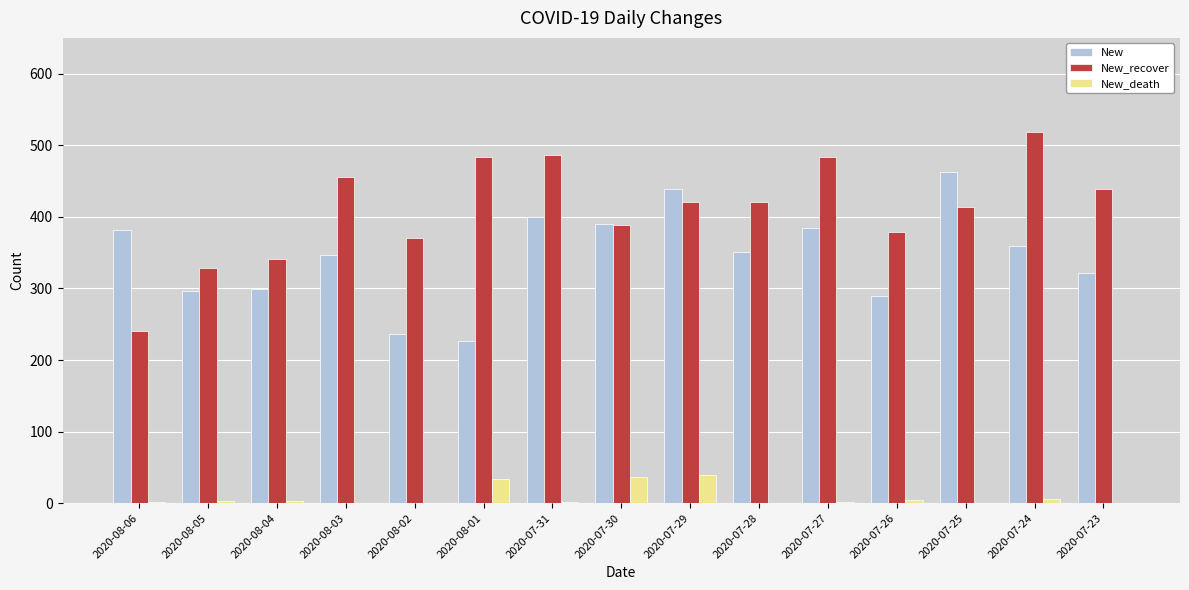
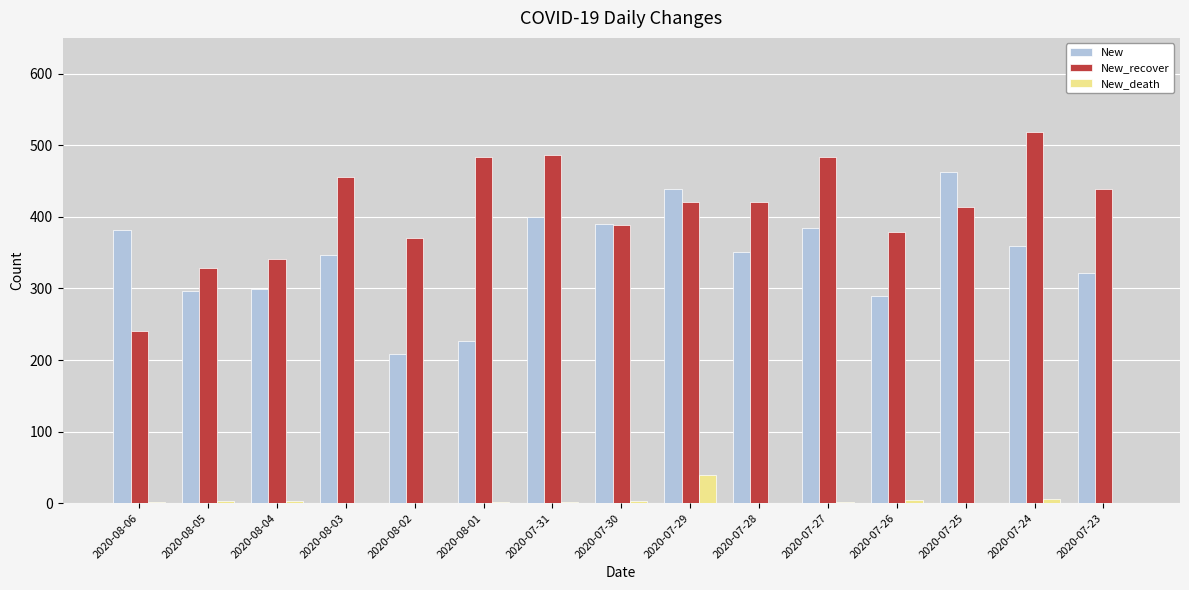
New, 2020-08-02: 240 -> 210
New_death, 2020-08-01: 30 -> 0
New_death, 2020-07-30: 40 -> 0
